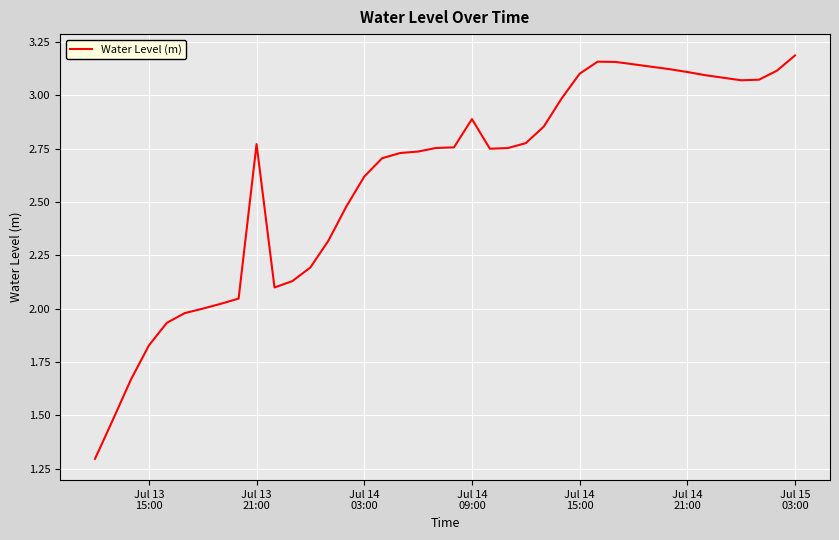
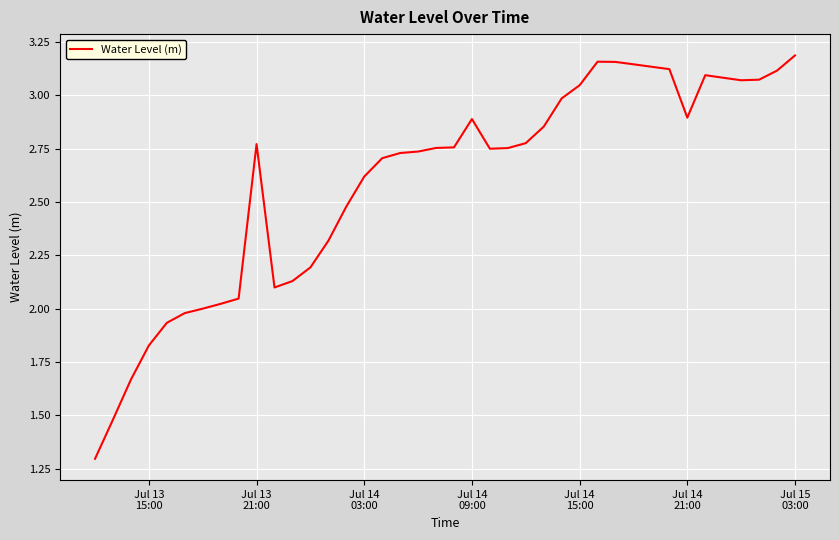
Jul 14 15:00: 3.10 -> 3.05
Jul 14 21:00: 3.11 -> 2.89
